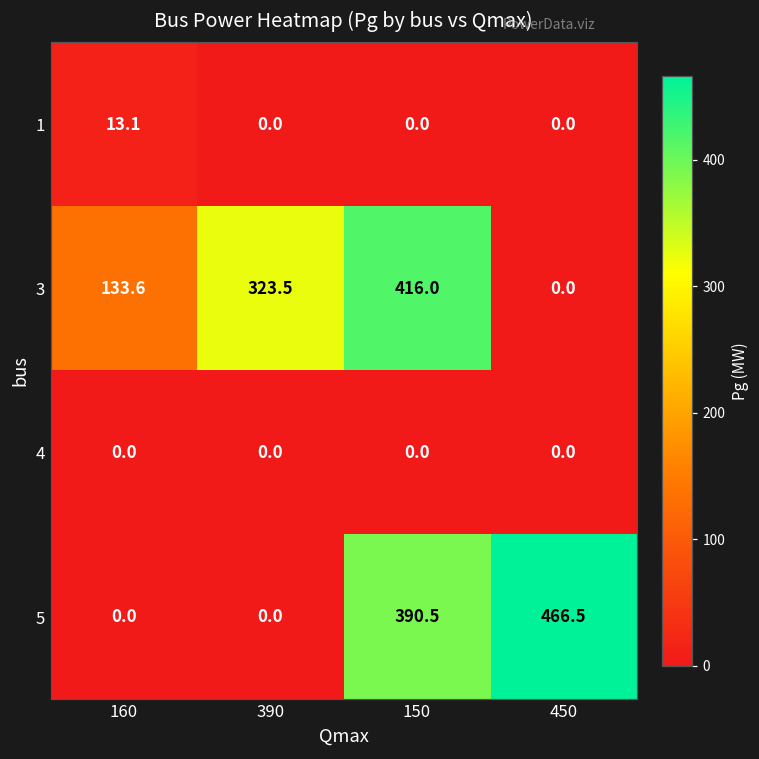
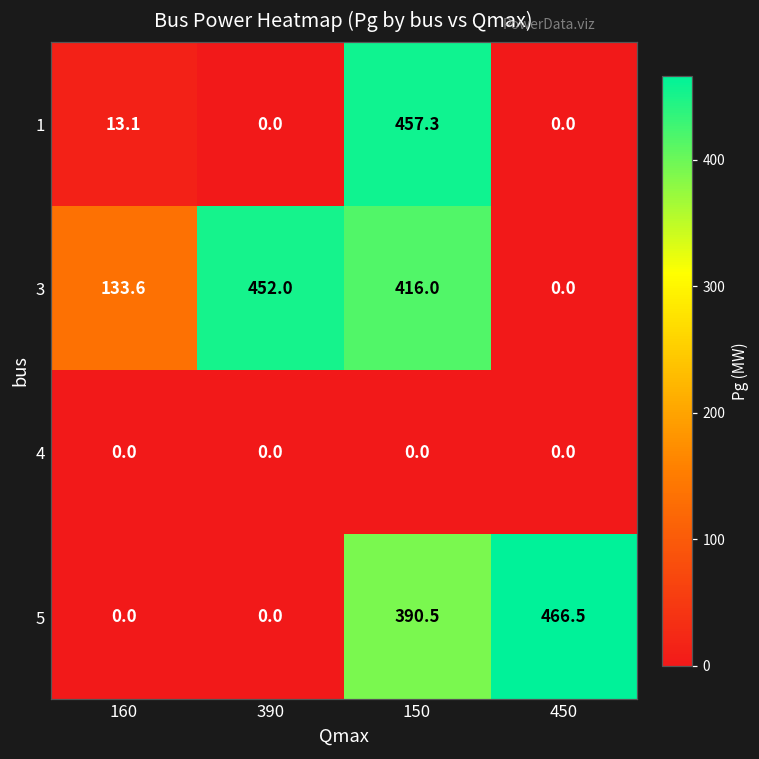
1, 150: 0.0 -> 457.3
3, 390: 323.5 -> 452.0
